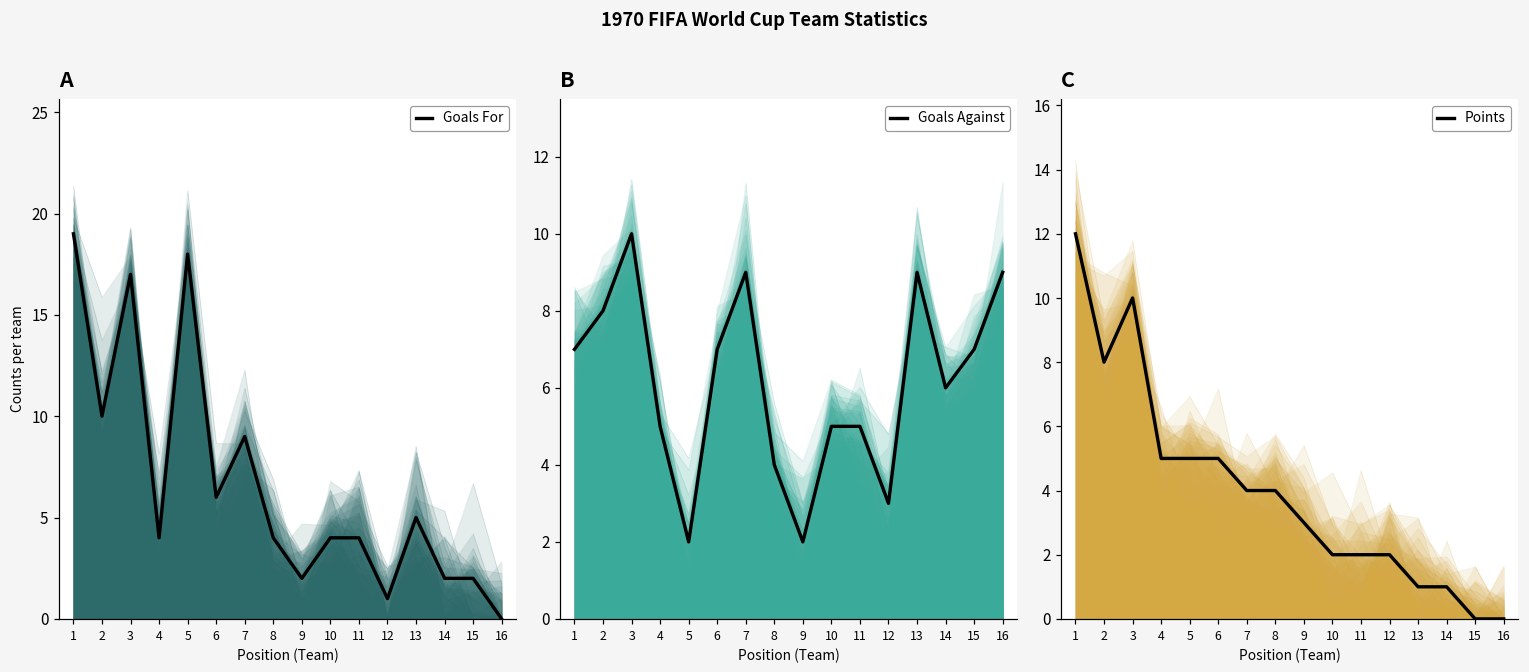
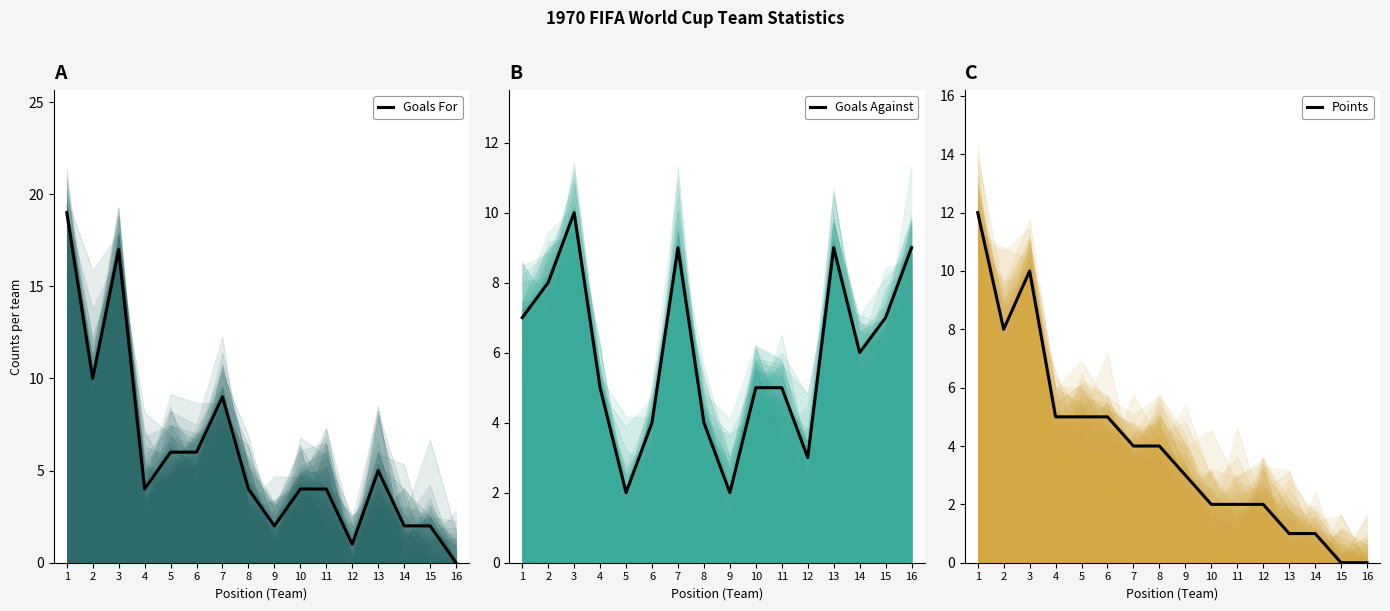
A, Goals For, 5: 18 -> 6
B, Goals Against, 6: 7 -> 4
